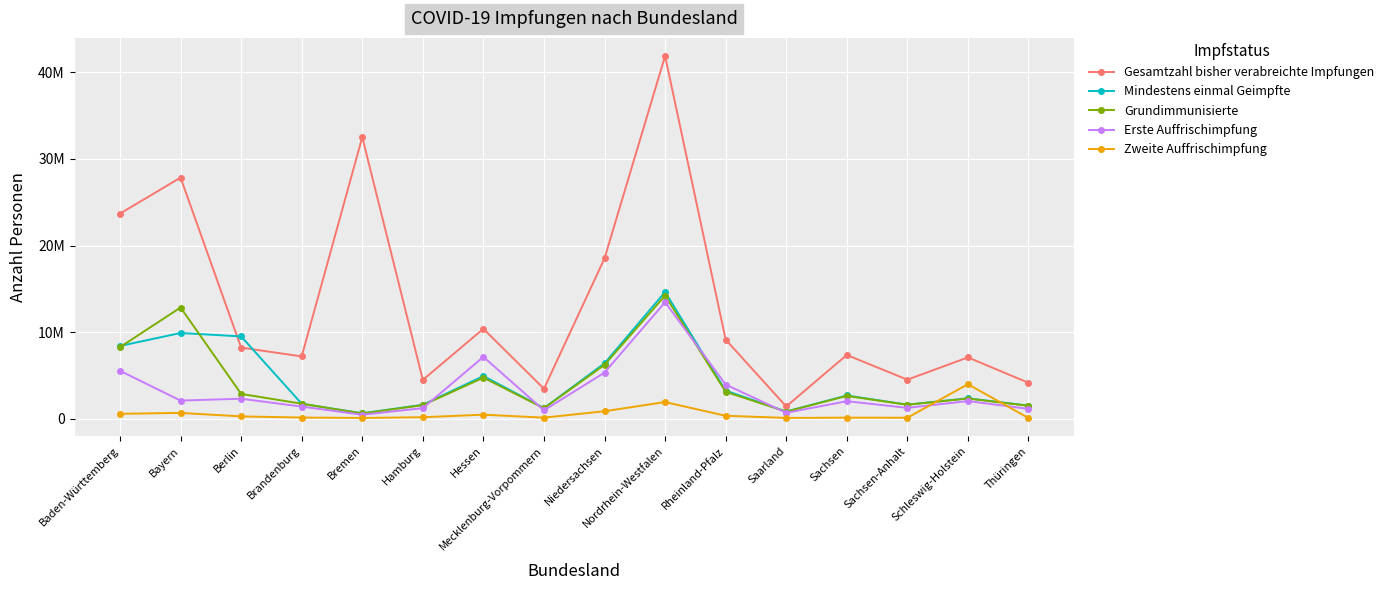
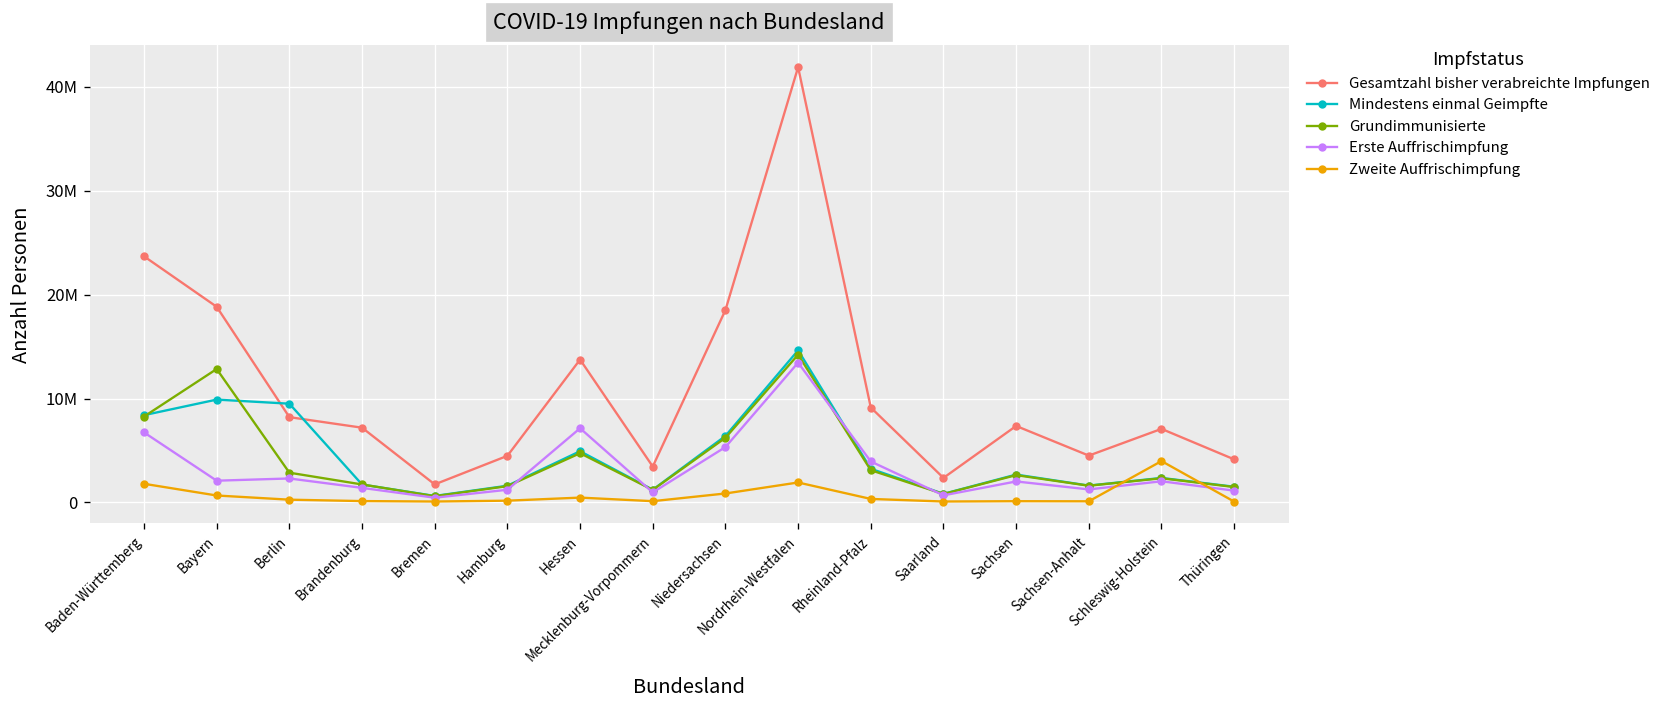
Erste Auffrischimpfung, Baden-Württemberg: 6000000 -> 7000000
Zweite Auffrischimpfung, Baden-Württemberg: 1000000 -> 2000000
Gesamtzahl bisher verabreichte Impfungen, Bayern: 28000000 -> 19000000
Gesamtzahl bisher verabreichte Impfungen, Bremen: 33000000 -> 2000000
Gesamtzahl bisher verabreichte Impfungen, Hessen: 10000000 -> 14000000
Gesamtzahl bisher verabreichte Impfungen, Saarland: 1000000 -> 2000000
